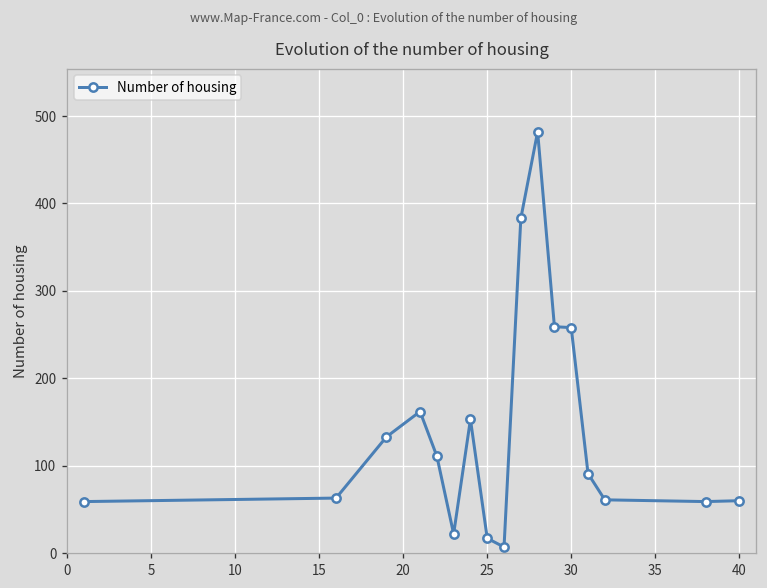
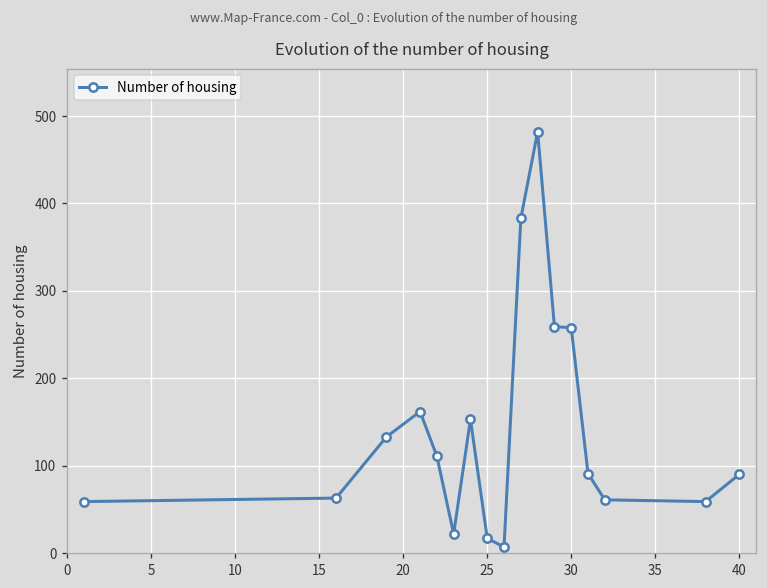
40: 60 -> 90
